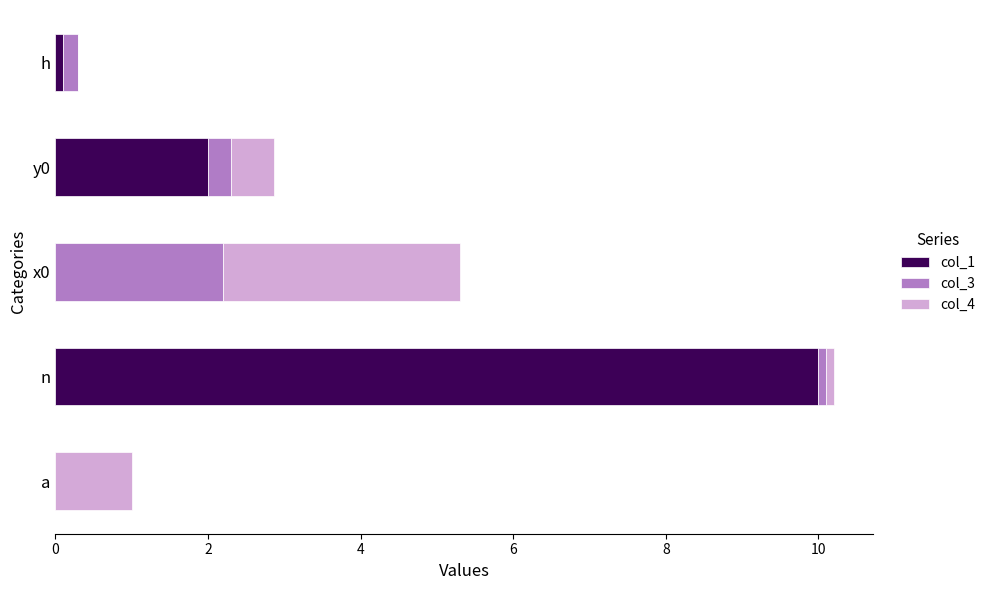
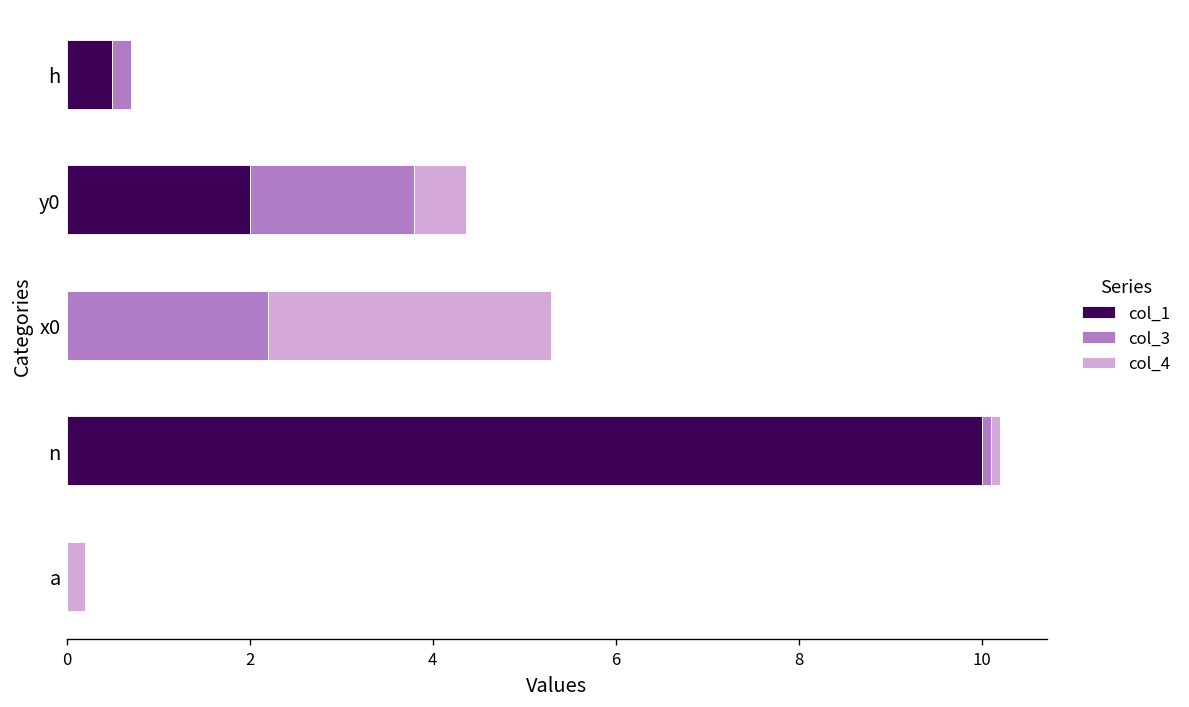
col_1, h: 0.1 -> 0.5
col_3, y0: 0.3 -> 1.8
col_4, a: 1.0 -> 0.2
